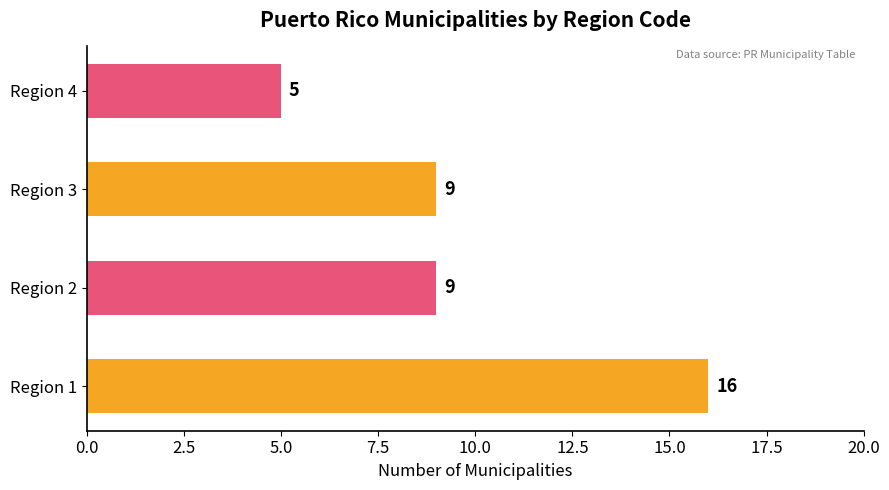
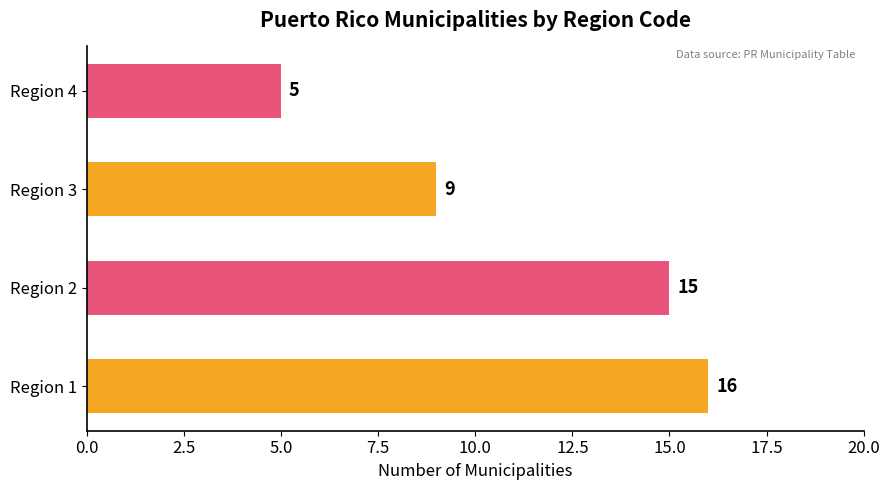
Region 2: 9 -> 15
